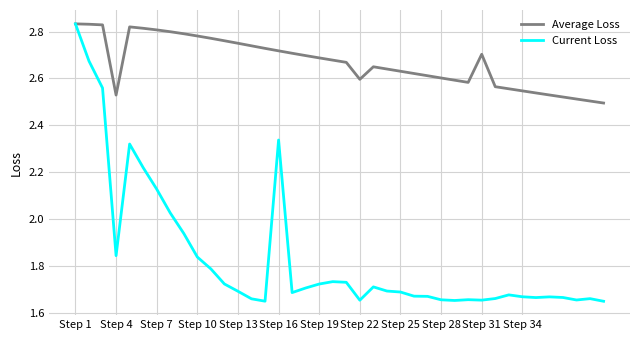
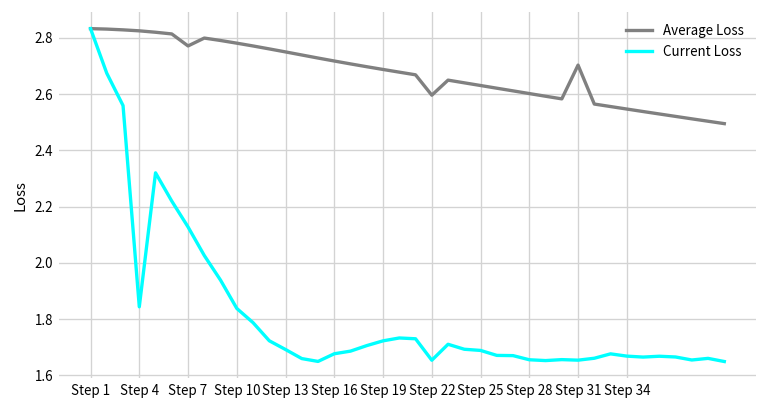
Average Loss, Step 4: 2.53 -> 2.82
Average Loss, Step 7: 2.81 -> 2.77
Current Loss, Step 16: 2.34 -> 1.68
